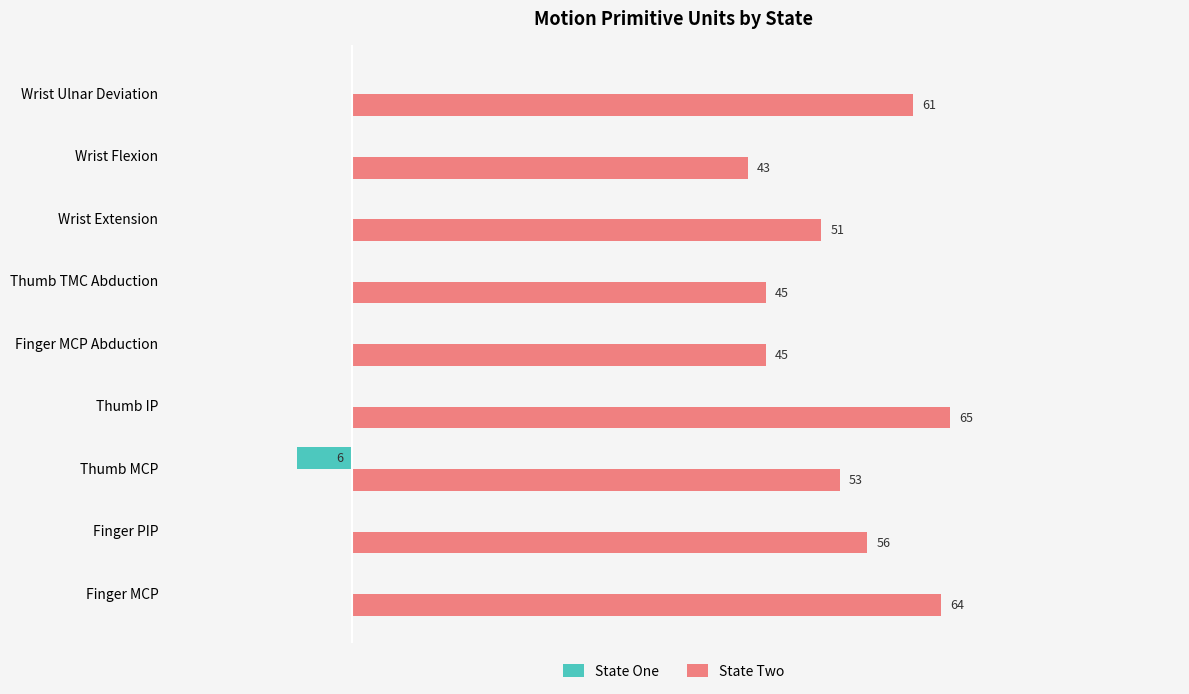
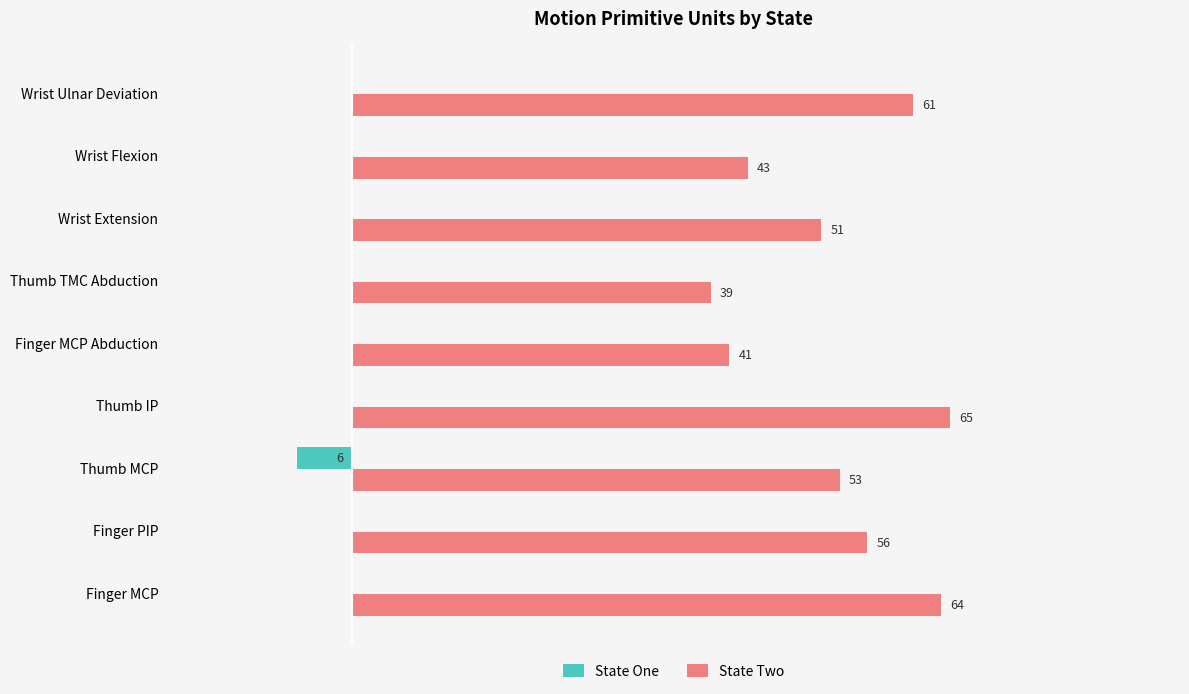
State Two, Thumb TMC Abduction: 45 -> 39
State Two, Finger MCP Abduction: 45 -> 41
